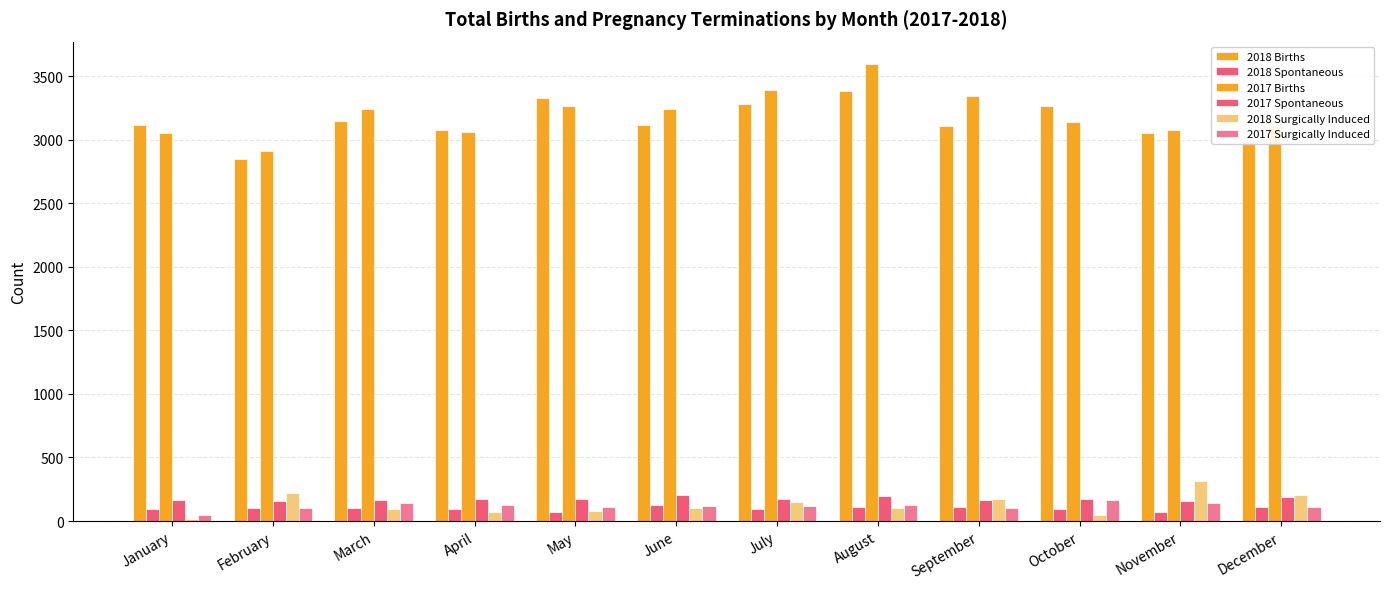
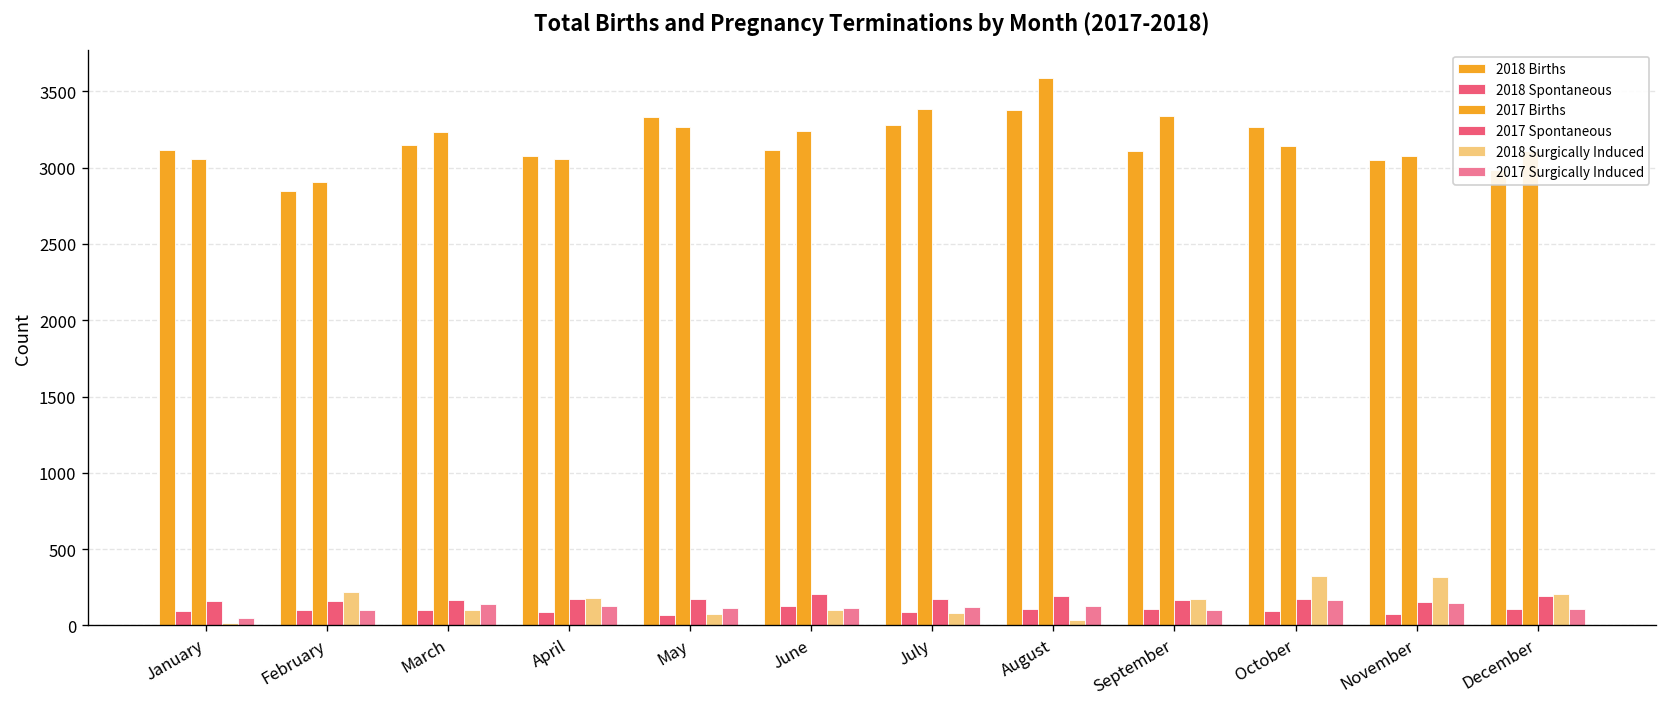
2018 Surgically Induced, April: 70 -> 180
2018 Surgically Induced, July: 150 -> 80
2018 Surgically Induced, August: 110 -> 40
2018 Surgically Induced, October: 50 -> 330
